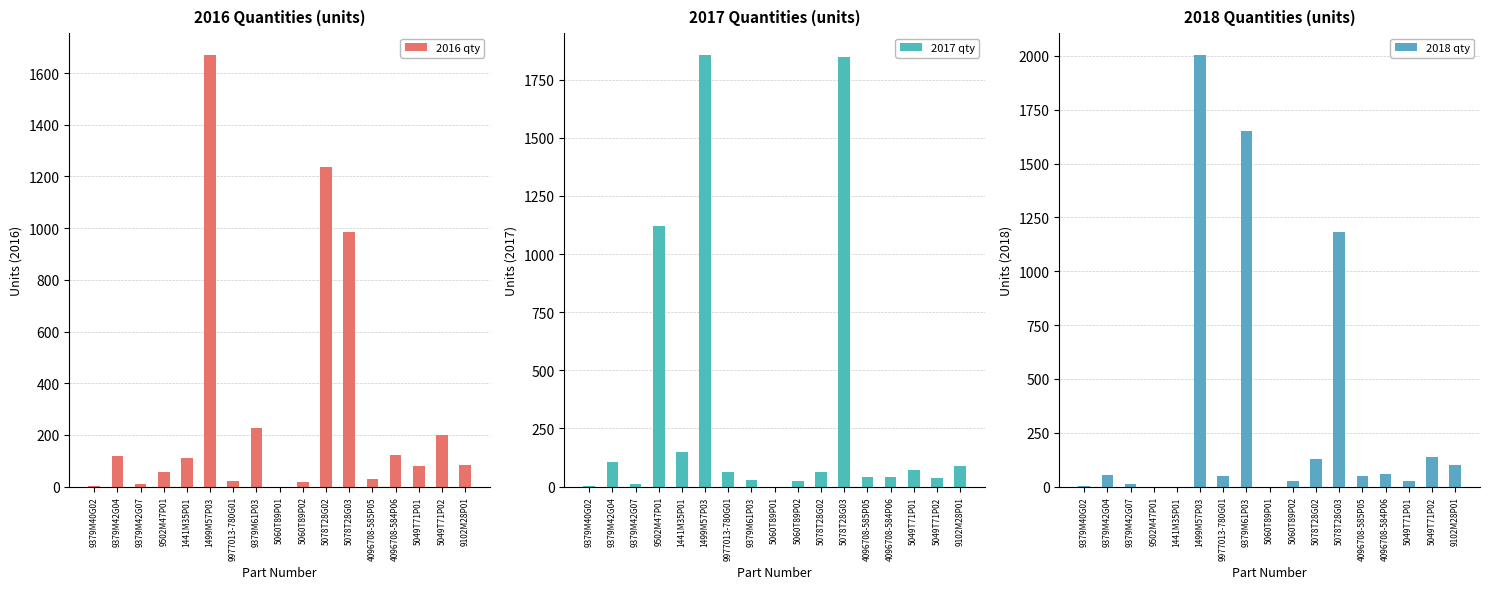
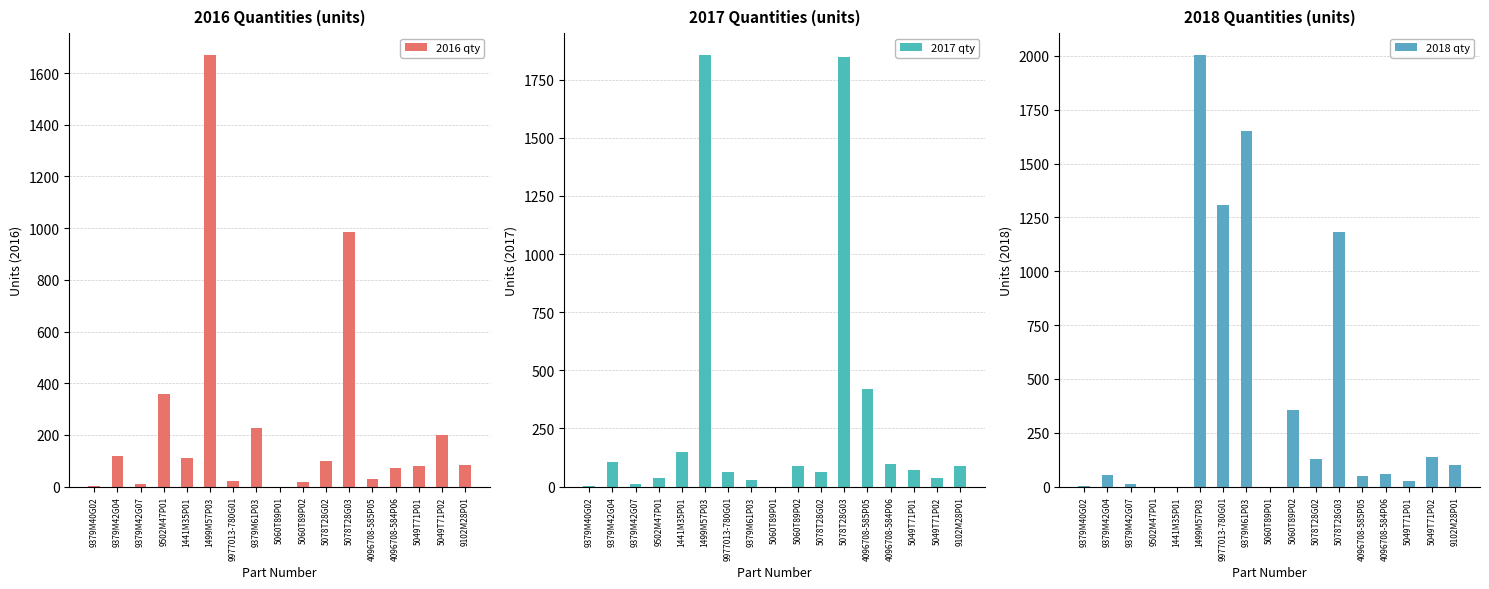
2016 Quantities (units), 9502M47P01: 60 -> 360
2016 Quantities (units), 5078T28G02: 1240 -> 100
2016 Quantities (units), 4096708-584P06: 120 -> 70
2017 Quantities (units), 9502M47P01: 1120 -> 40
2017 Quantities (units), 5060T89P02: 20 -> 90
2017 Quantities (units), 4096708-585P05: 40 -> 420
2017 Quantities (units), 4096708-584P06: 40 -> 100
2018 Quantities (units), 9977013-780G01: 50 -> 1310
2018 Quantities (units), 5060T89P02: 30 -> 350
